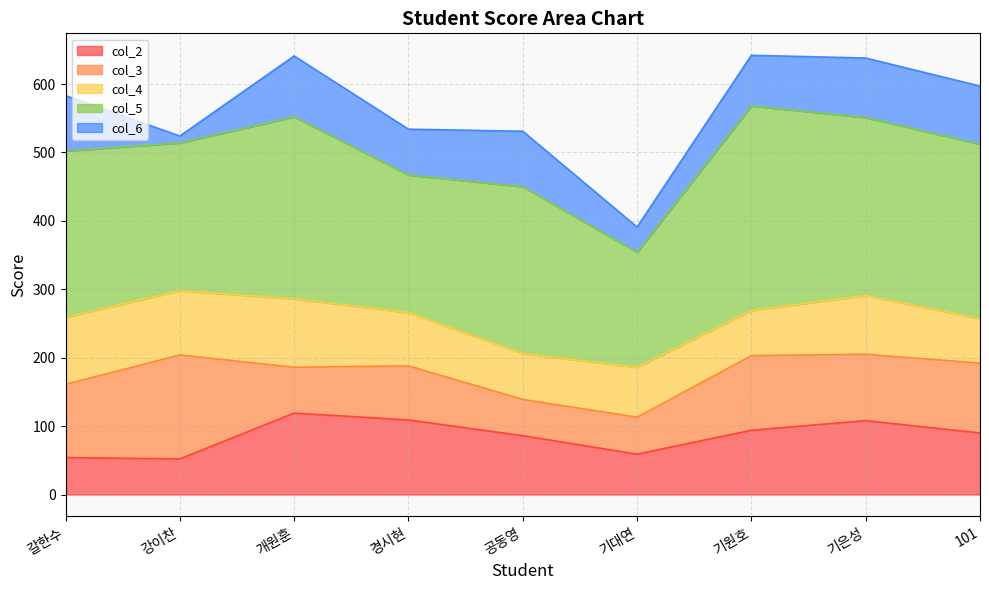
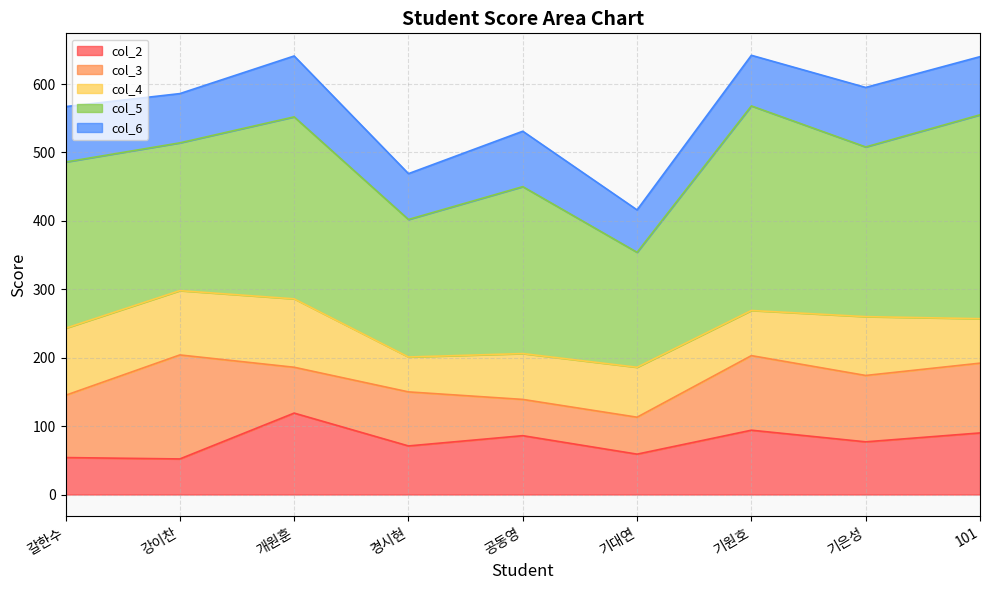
col_3, 갈한수: 110 -> 90
col_6, 강이찬: 10 -> 70
col_2, 경시현: 110 -> 70
col_4, 경시현: 80 -> 50
col_6, 기대연: 40 -> 60
col_2, 기은성: 110 -> 80
col_5, 기은성: 260 -> 250
col_5, 101: 260 -> 300
